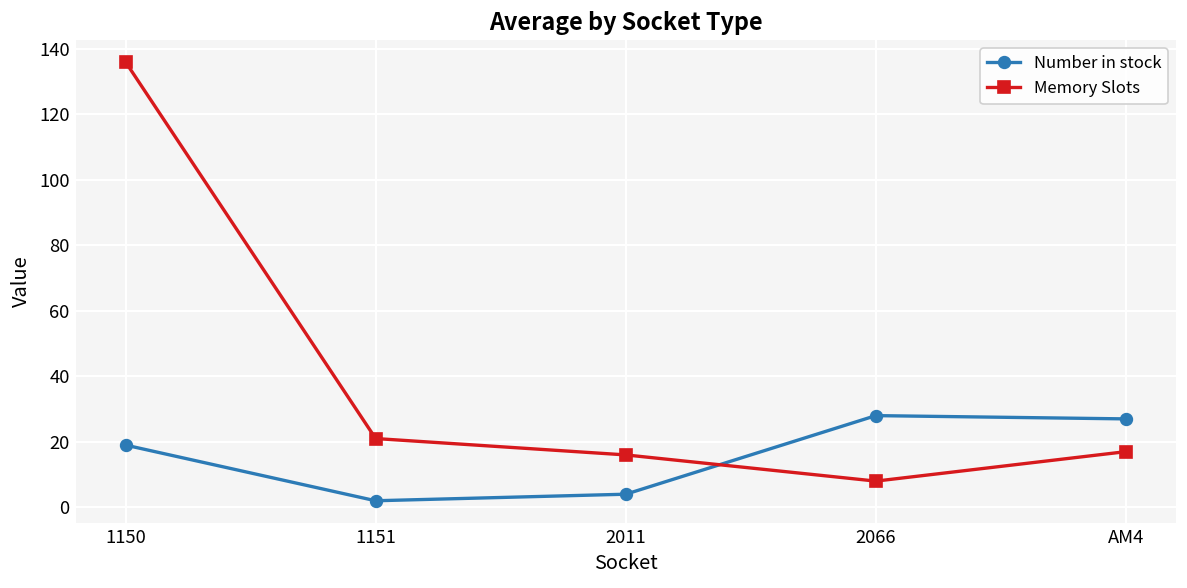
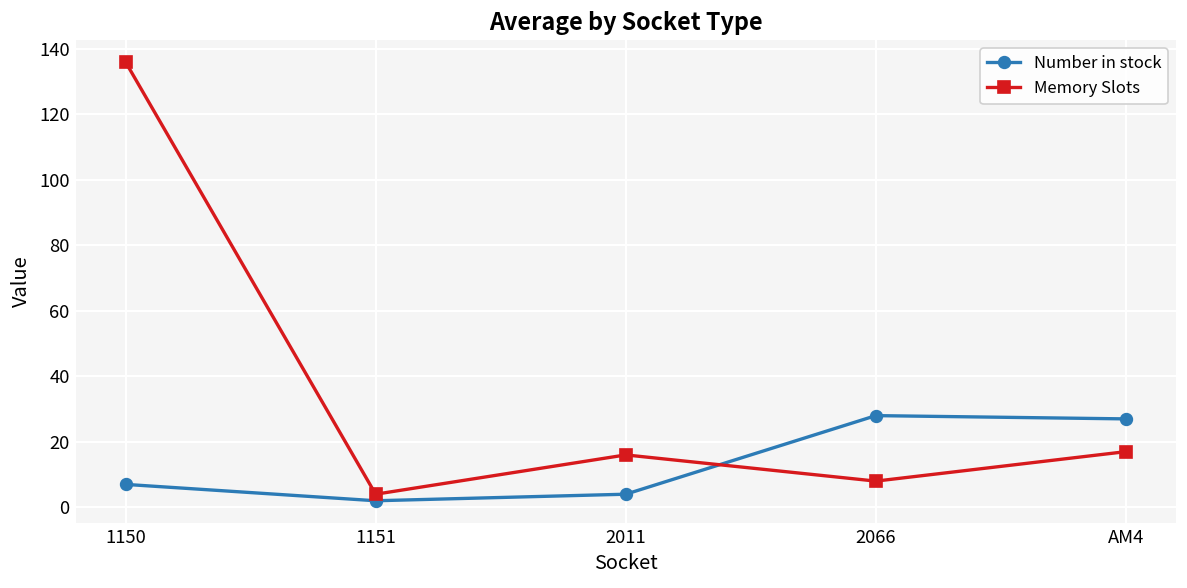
Number in stock, 1150: 19 -> 7
Memory Slots, 1151: 21 -> 4
